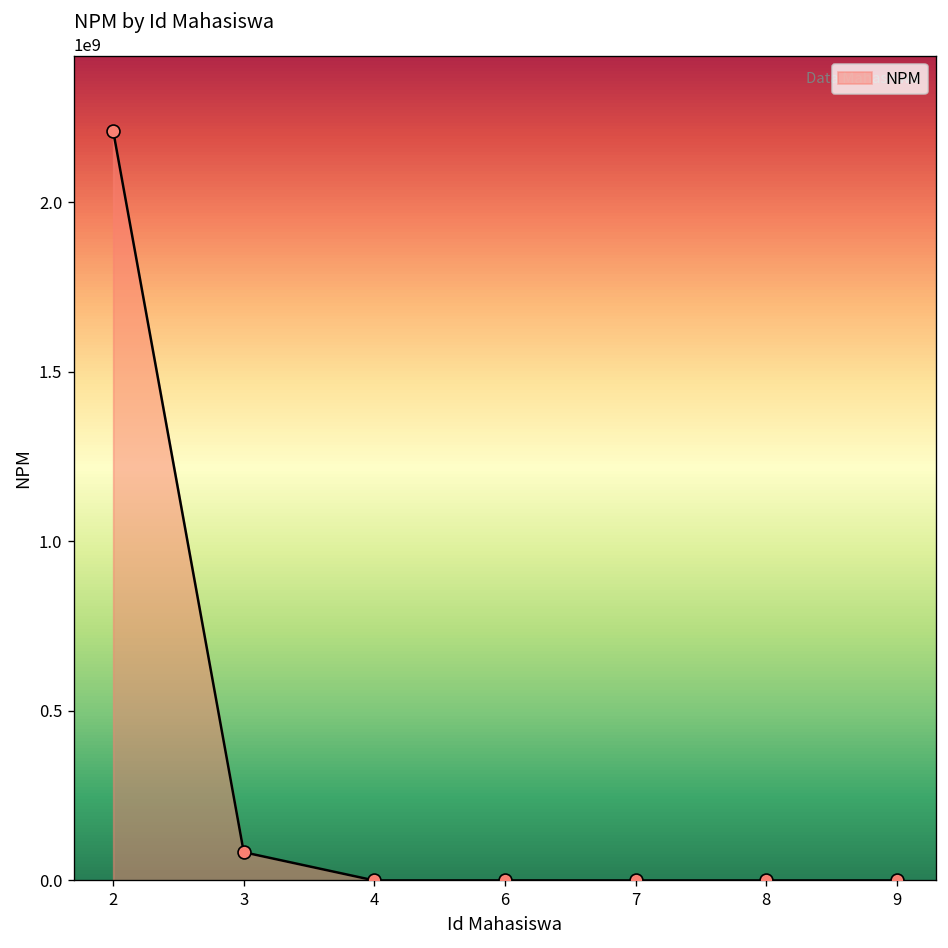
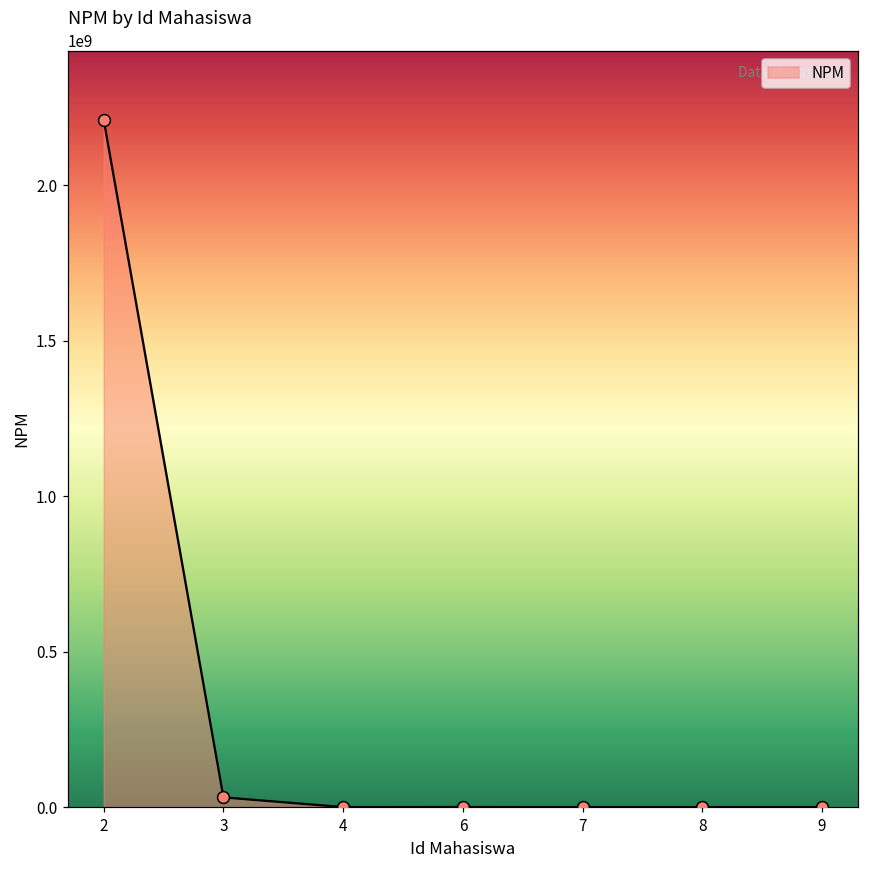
3: 80000000 -> 30000000
